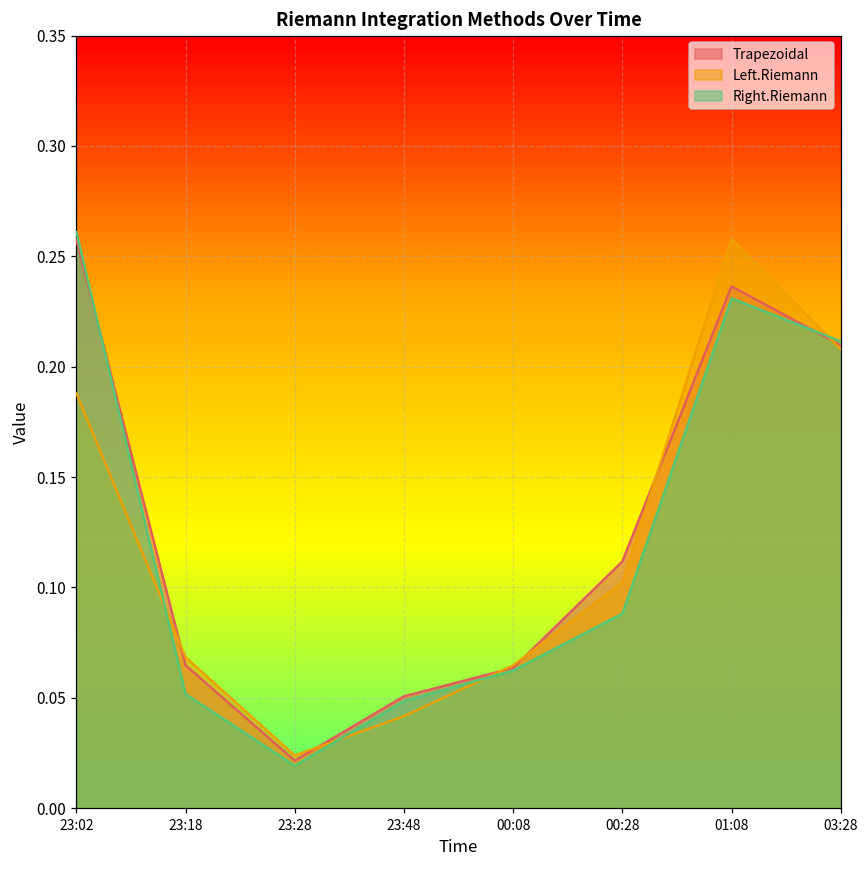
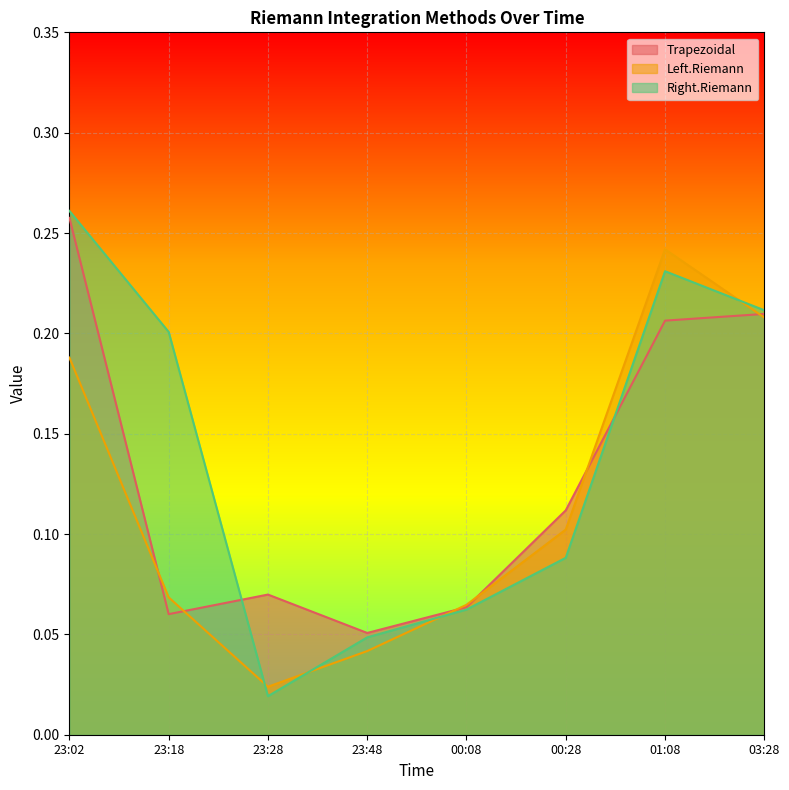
Trapezoidal, 23:18: 0.065 -> 0.060
Right.Riemann, 23:18: 0.052 -> 0.201
Trapezoidal, 23:28: 0.022 -> 0.070
Trapezoidal, 01:08: 0.236 -> 0.206
Left.Riemann, 01:08: 0.258 -> 0.242
